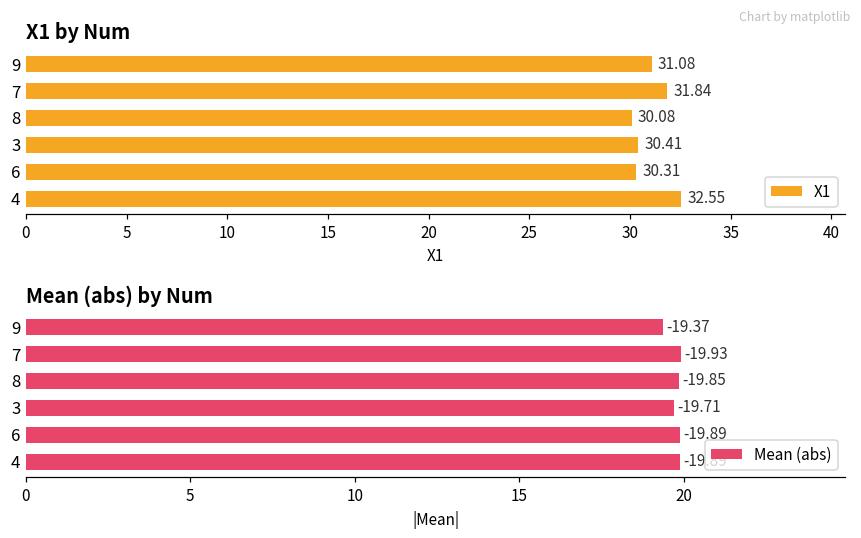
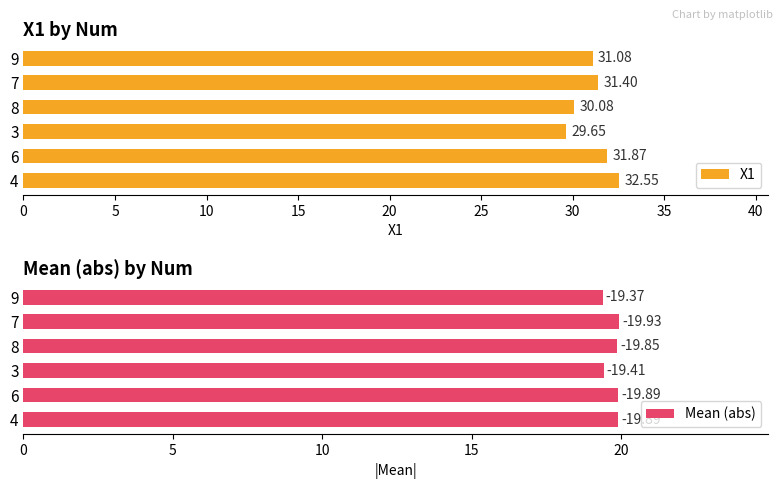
X1 by Num, 7: 31.84 -> 31.40
X1 by Num, 3: 30.41 -> 29.65
X1 by Num, 6: 30.31 -> 31.87
Mean (abs) by Num, 3: -19.71 -> -19.41
